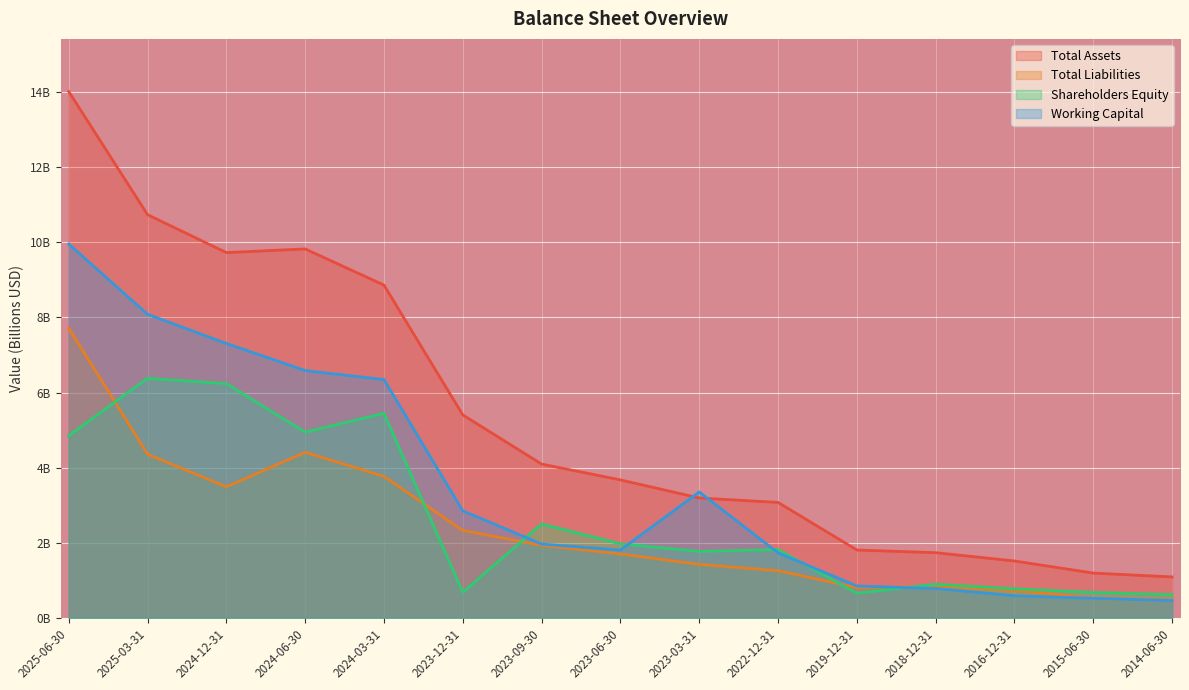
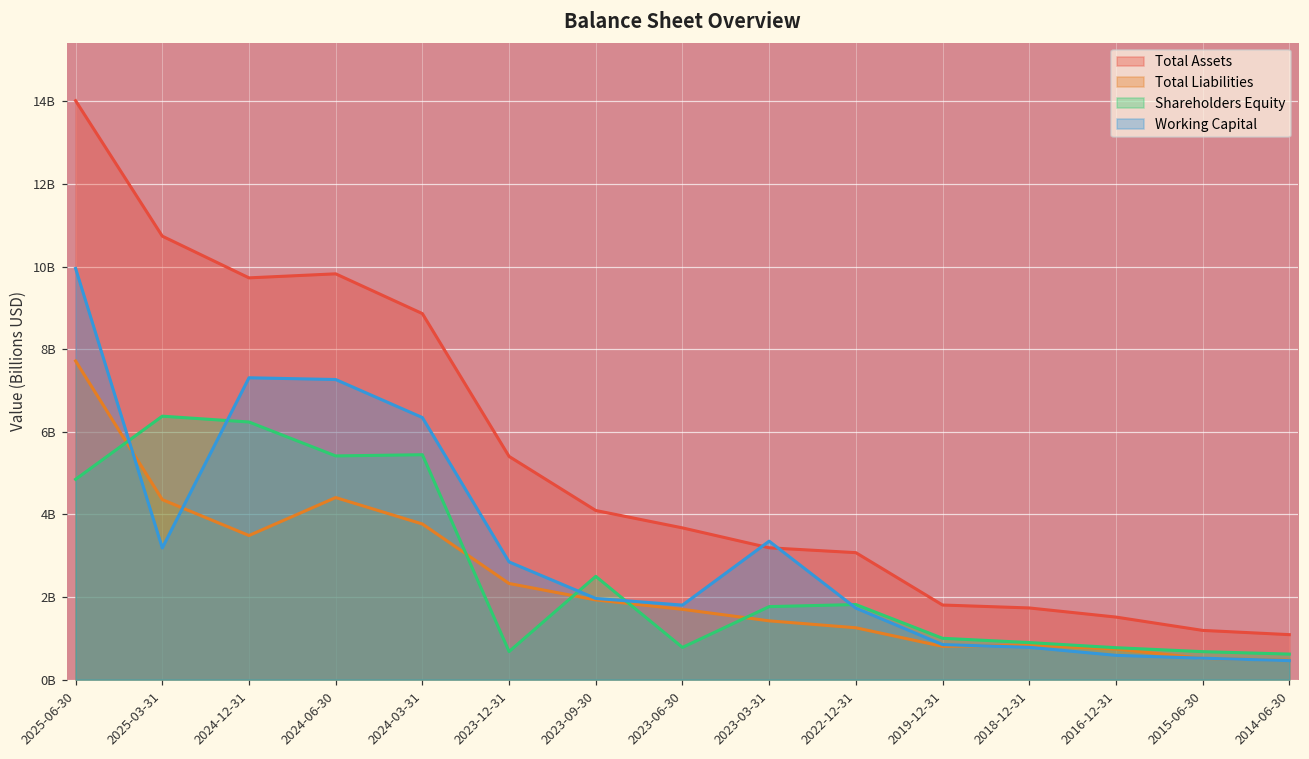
Working Capital, 2025-03-31: 8100000000 -> 3200000000
Shareholders Equity, 2024-06-30: 4900000000 -> 5400000000
Working Capital, 2024-06-30: 6600000000 -> 7300000000
Shareholders Equity, 2023-06-30: 2000000000 -> 800000000
Shareholders Equity, 2019-12-31: 700000000 -> 1000000000
